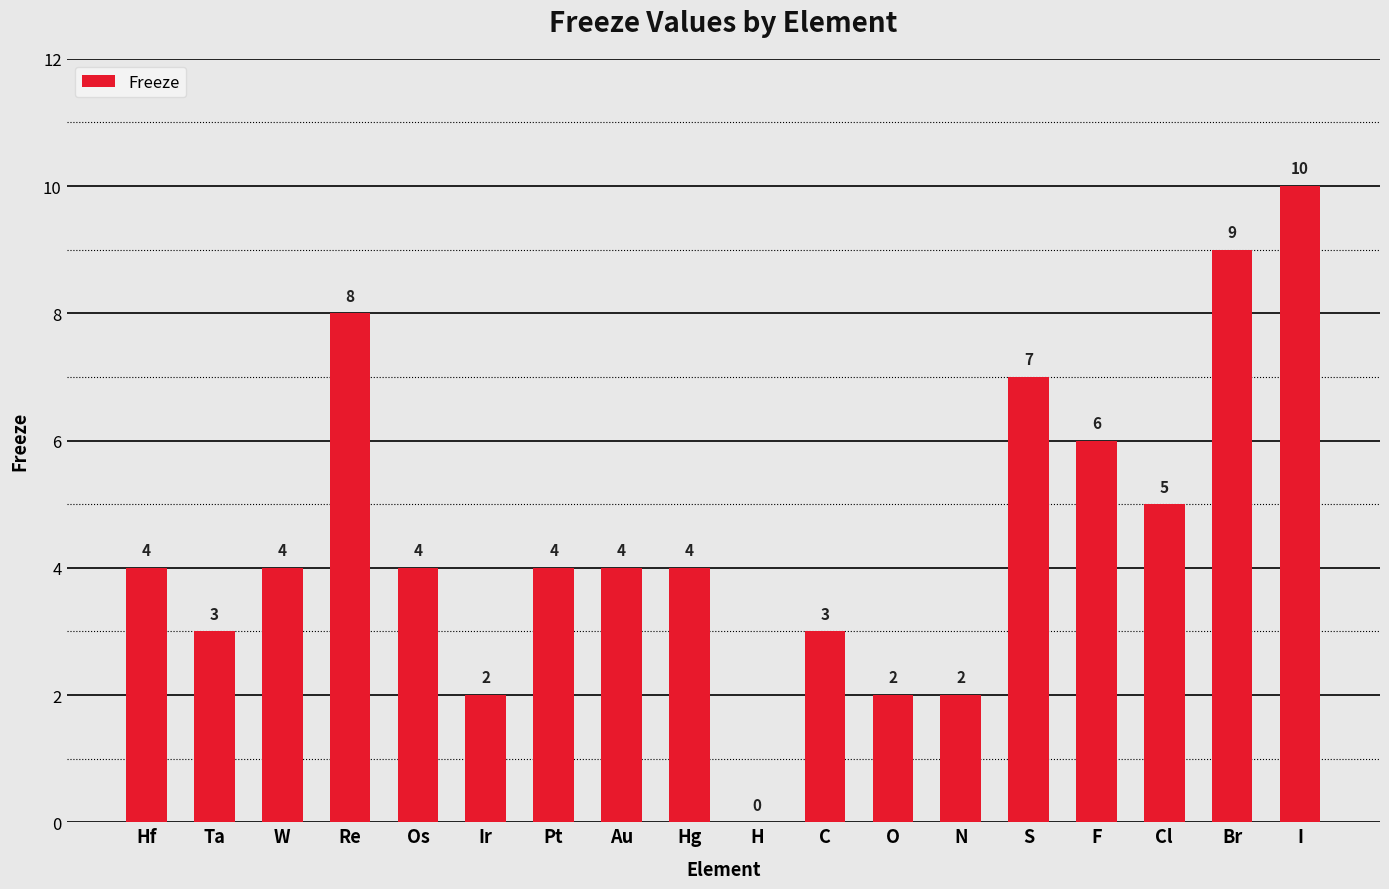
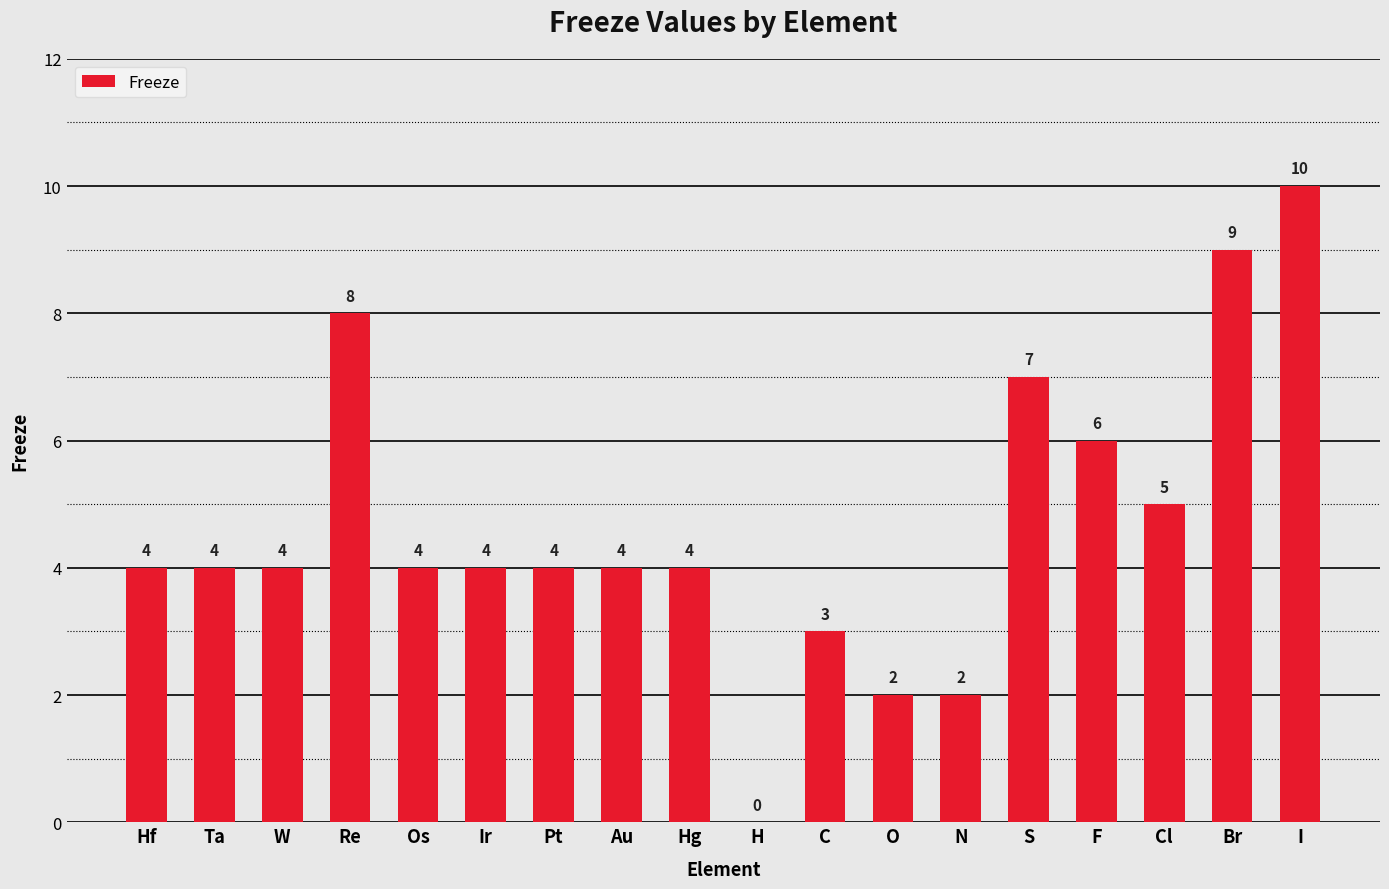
Ta: 3 -> 4
Ir: 2 -> 4
